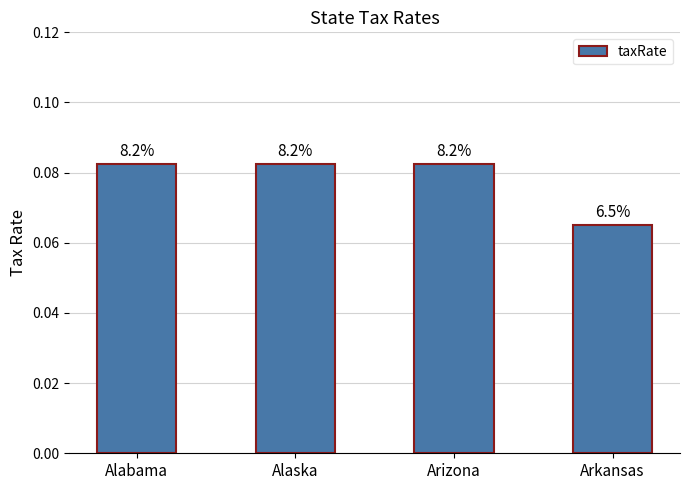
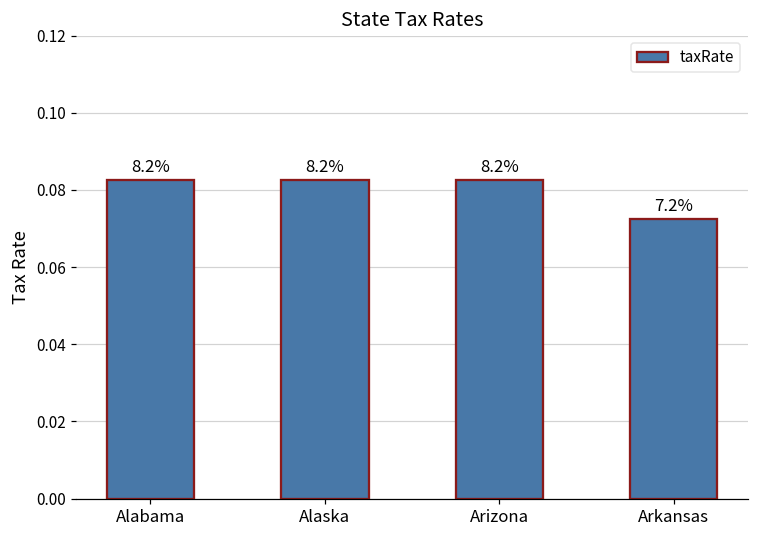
Arkansas: 6.5% -> 7.2%
